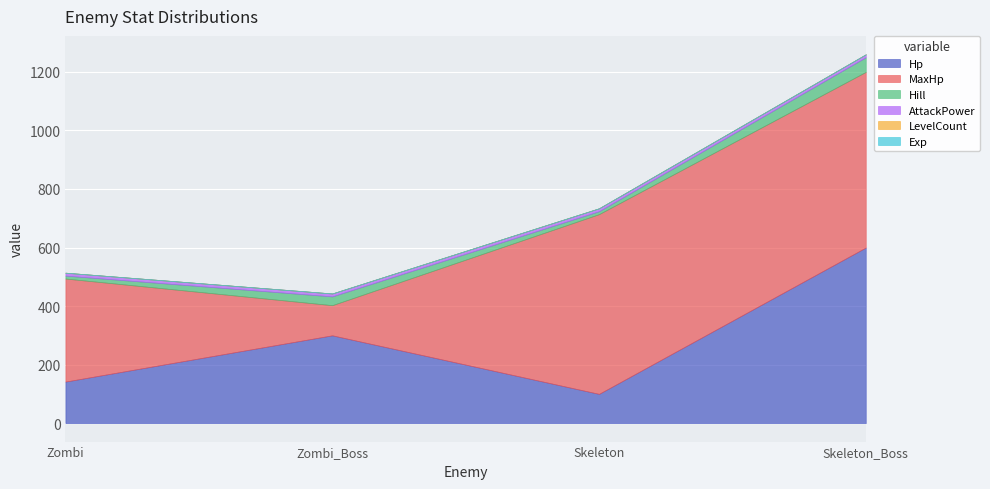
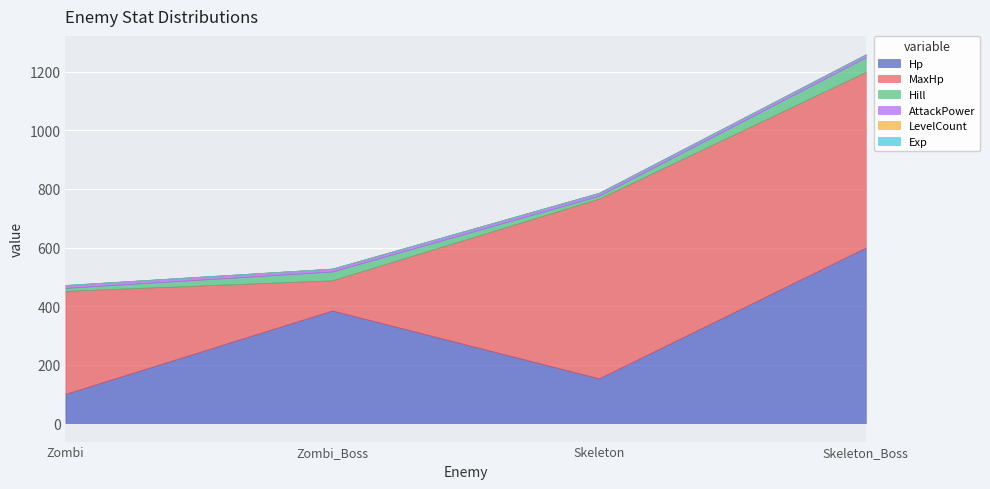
Hp, Zombi: 140 -> 100
Hp, Zombi_Boss: 300 -> 390
Hp, Skeleton: 100 -> 150
